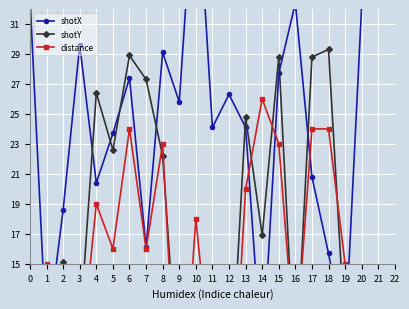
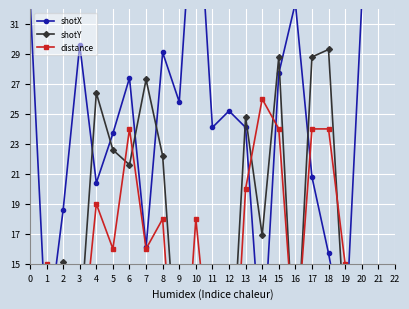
shotY, 6: 28.9 -> 21.6
distance, 8: 23 -> 18
shotX, 12: 26.3 -> 25.2
distance, 15: 23 -> 24
